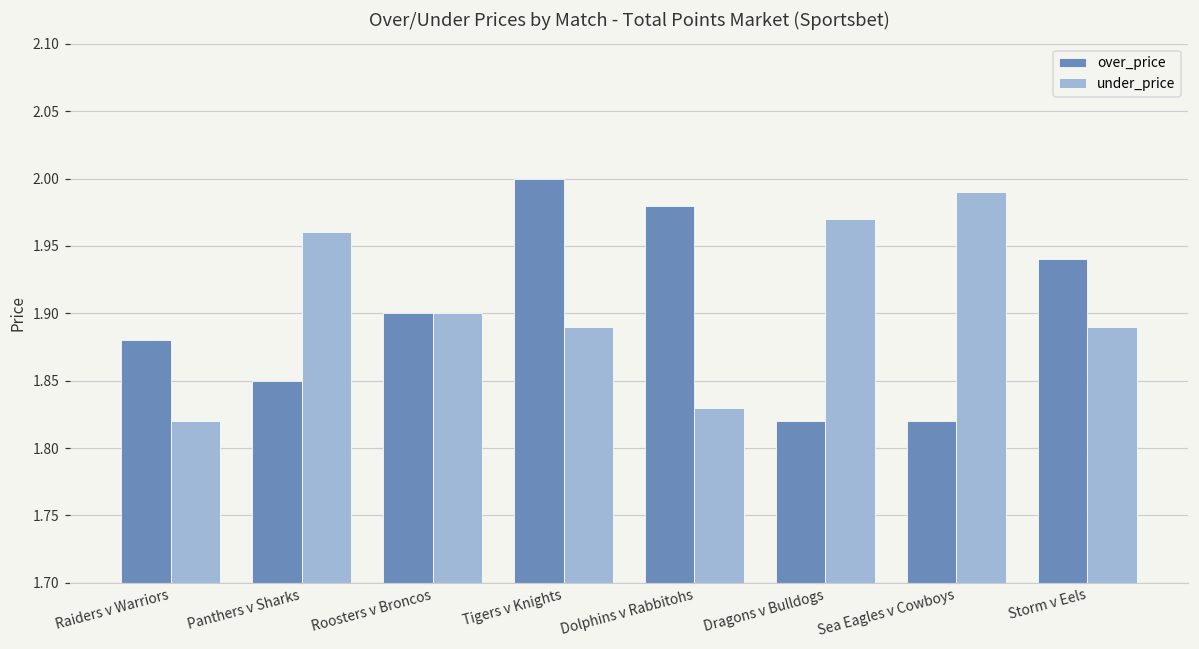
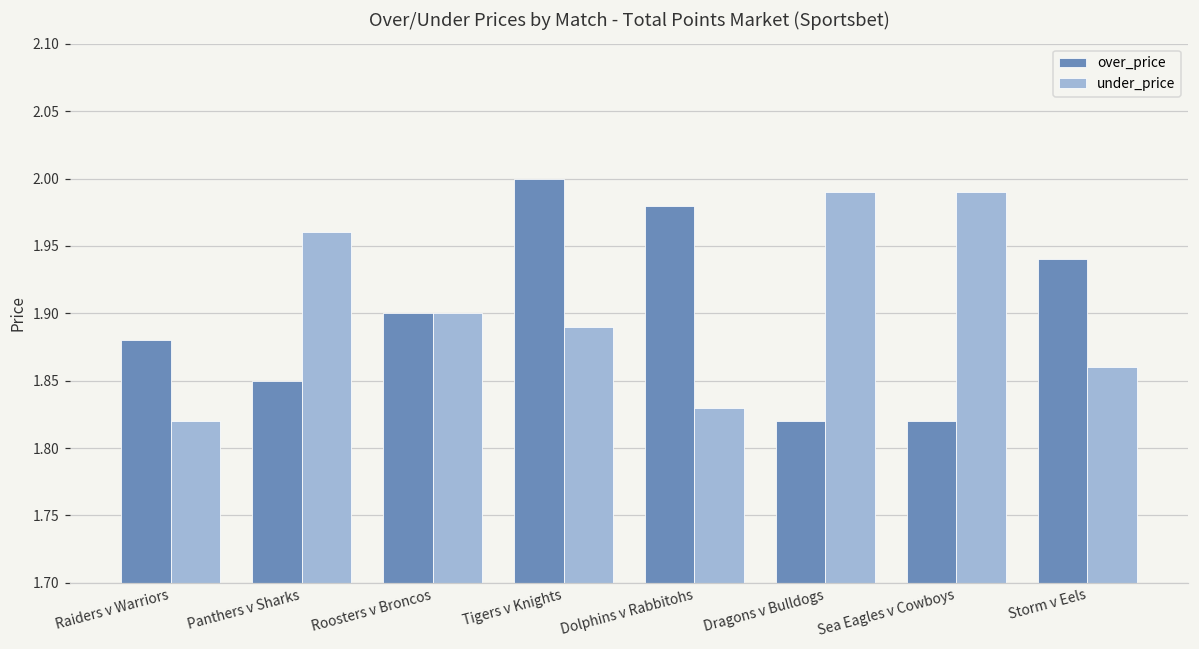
under_price, Dragons v Bulldogs: 1.97 -> 1.99
under_price, Storm v Eels: 1.89 -> 1.86
